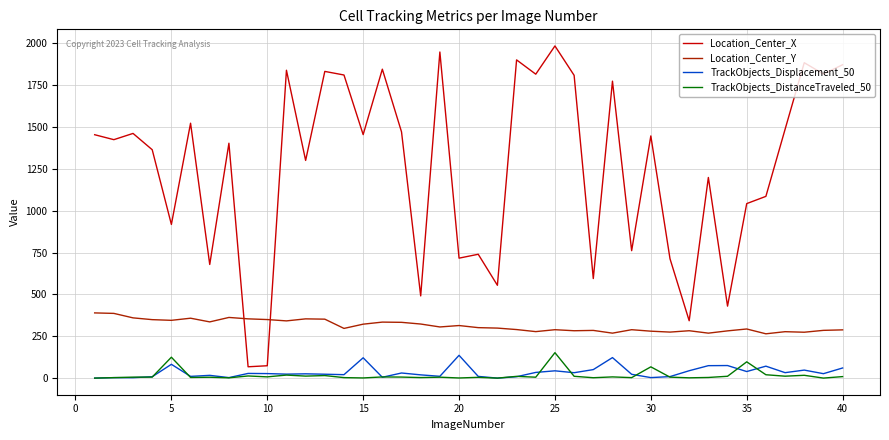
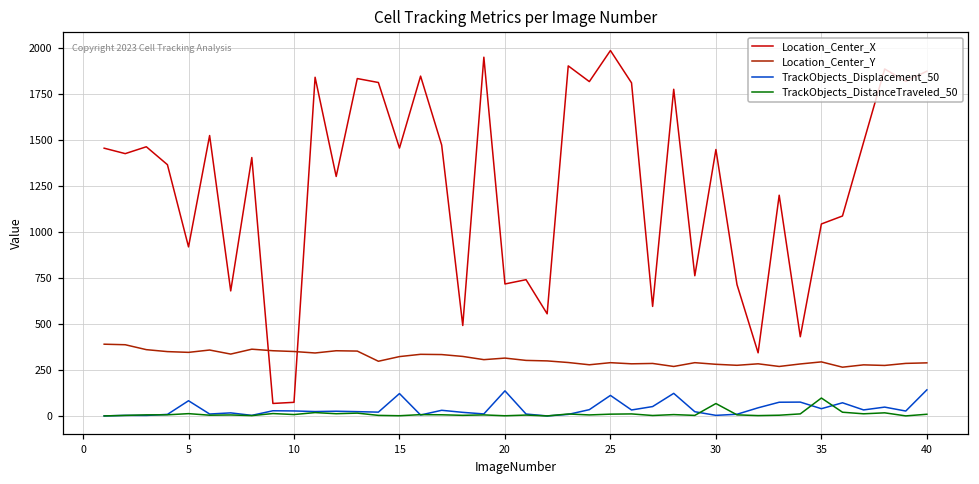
TrackObjects_DistanceTraveled_50, 5: 120 -> 10
TrackObjects_Displacement_50, 25: 40 -> 110
TrackObjects_DistanceTraveled_50, 25: 150 -> 10
TrackObjects_Displacement_50, 40: 60 -> 140
